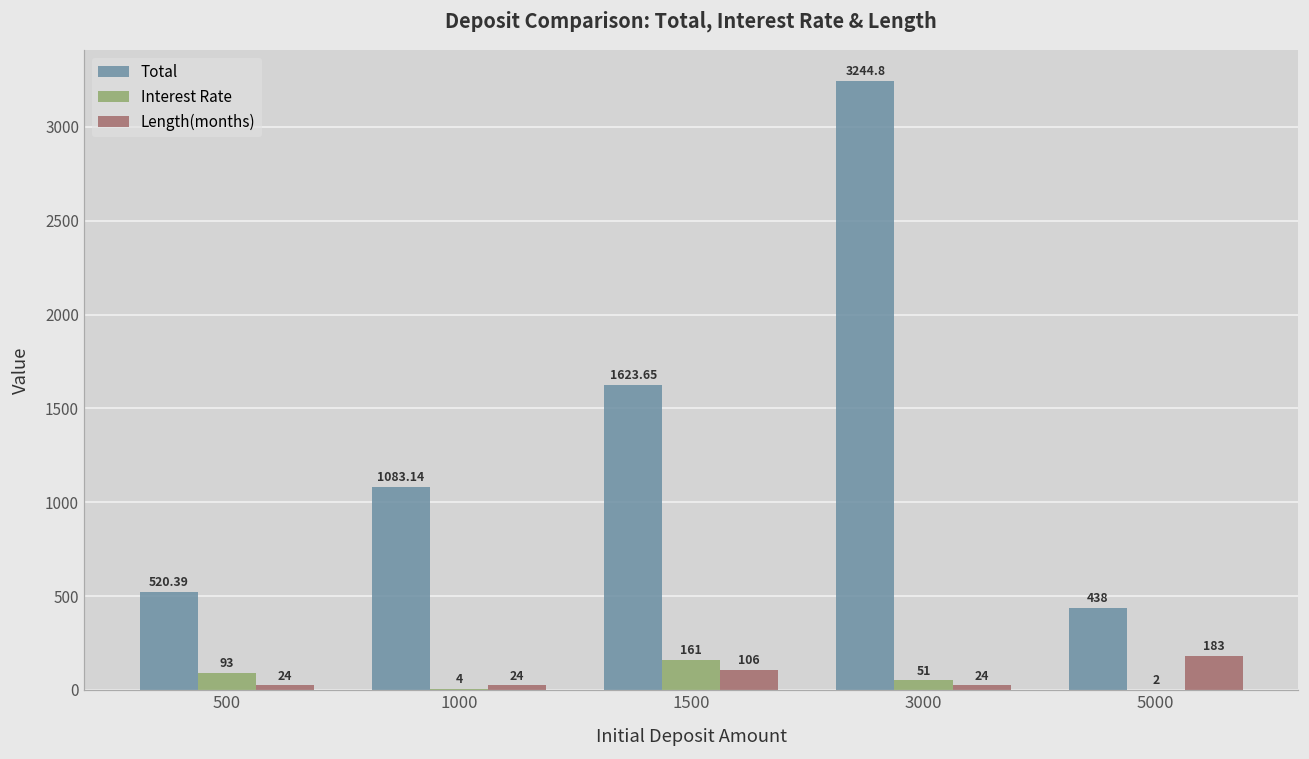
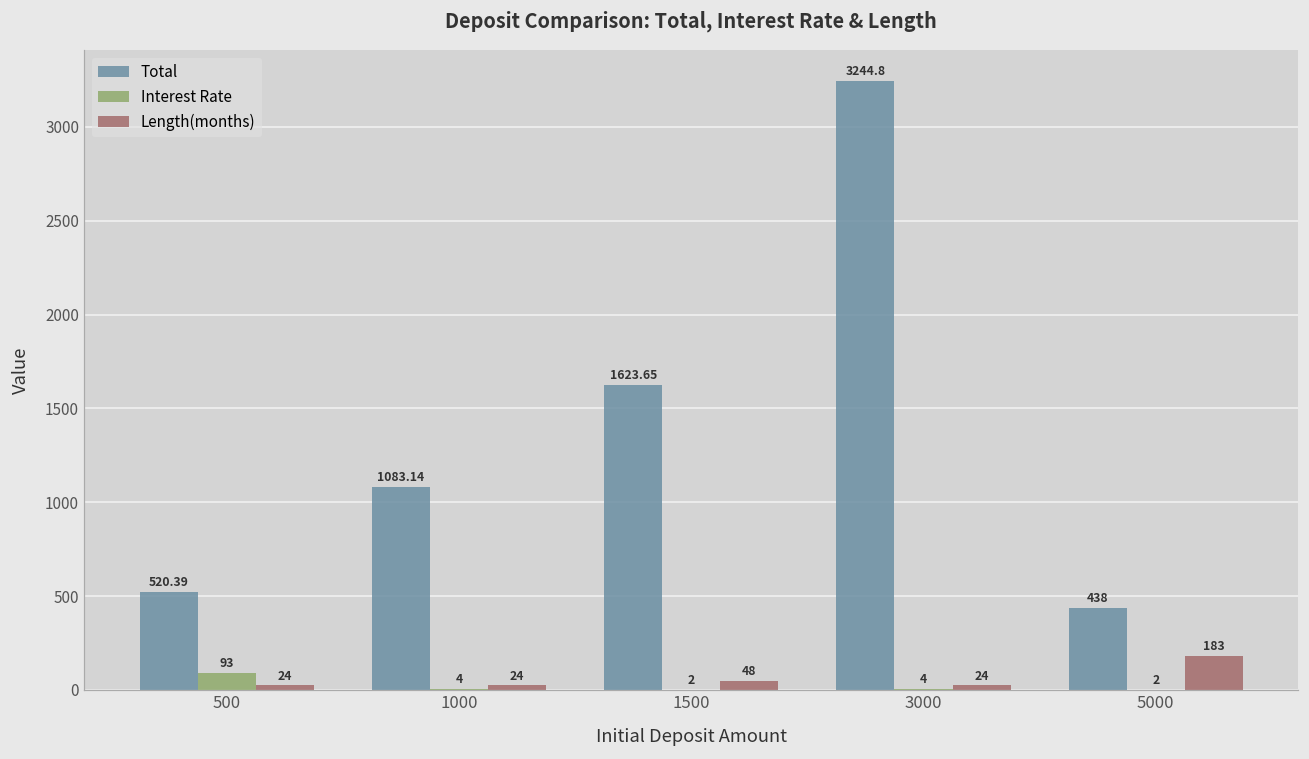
Interest Rate, 1500: 161 -> 2
Length(months), 1500: 106 -> 48
Interest Rate, 3000: 51 -> 4
